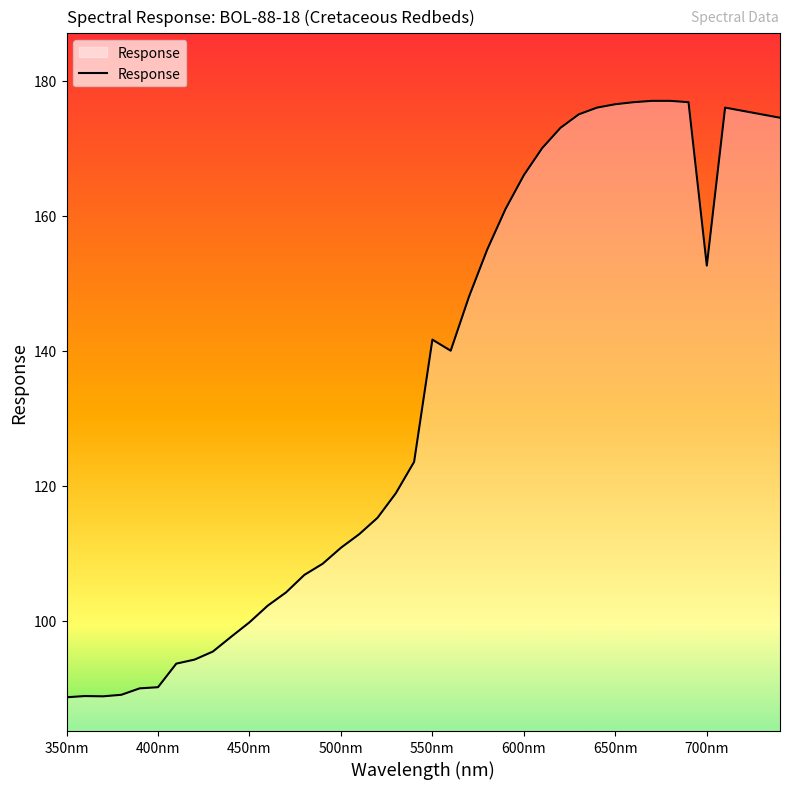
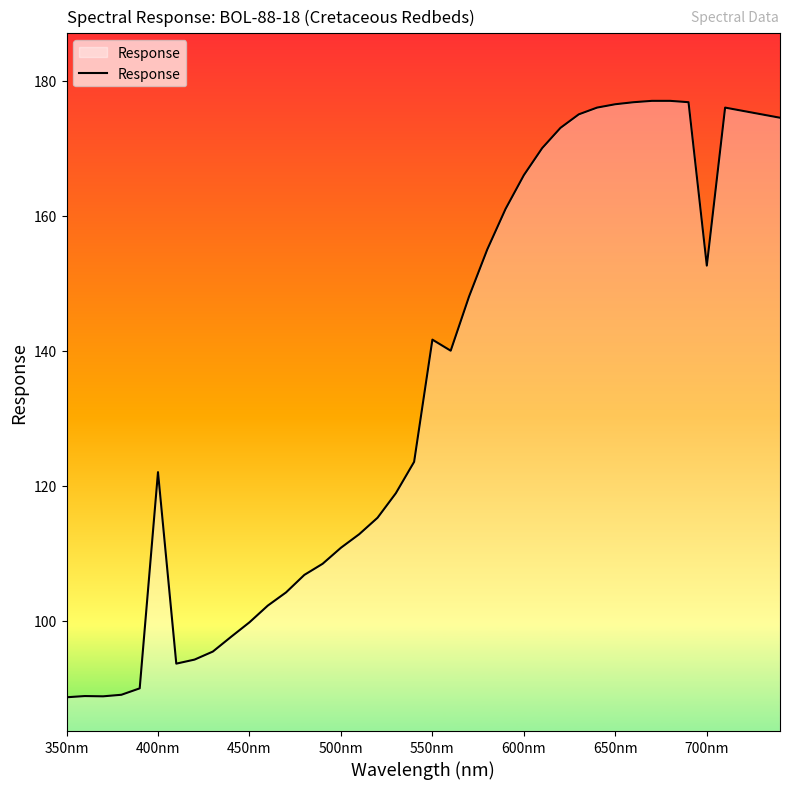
400nm: 90 -> 122
